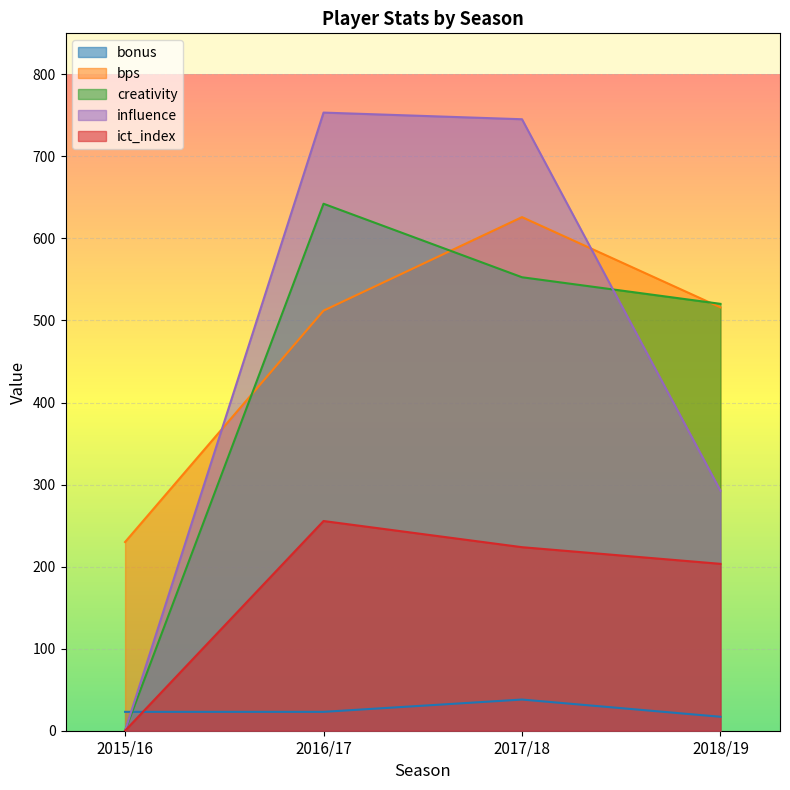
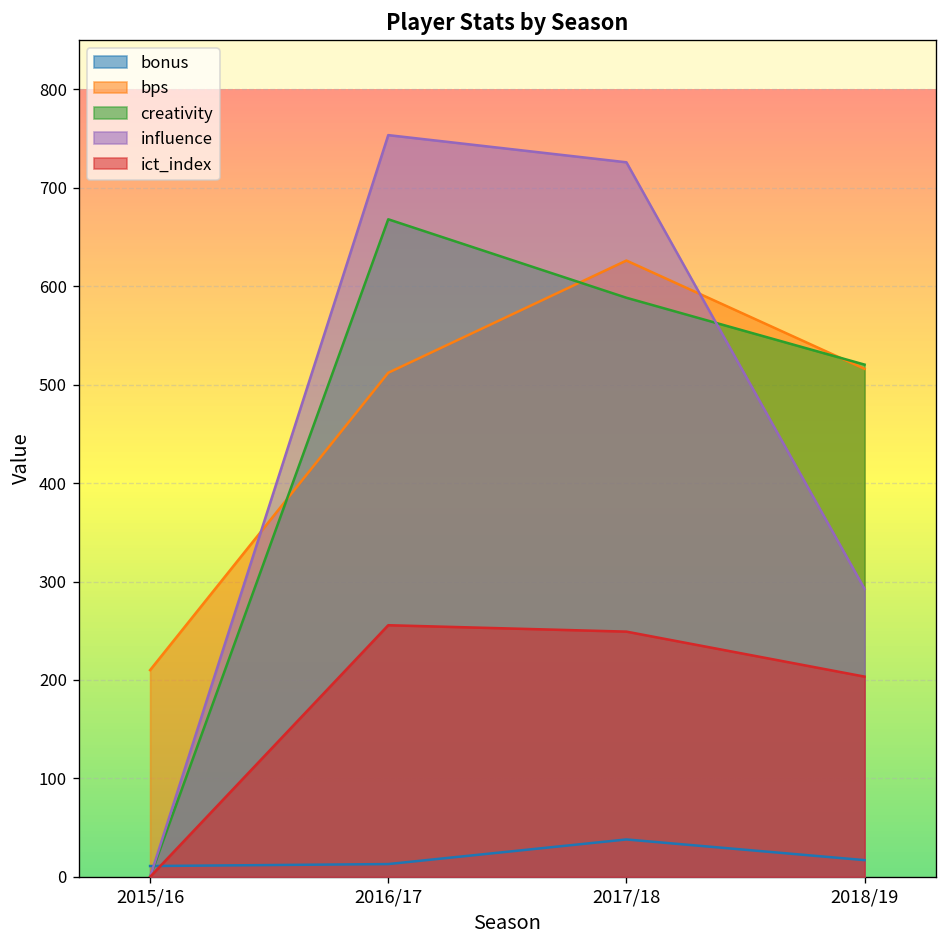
bonus, 2015/16: 20 -> 10
bps, 2015/16: 230 -> 210
bonus, 2016/17: 20 -> 10
creativity, 2016/17: 640 -> 670
creativity, 2017/18: 550 -> 590
influence, 2017/18: 750 -> 730
ict_index, 2017/18: 220 -> 250
